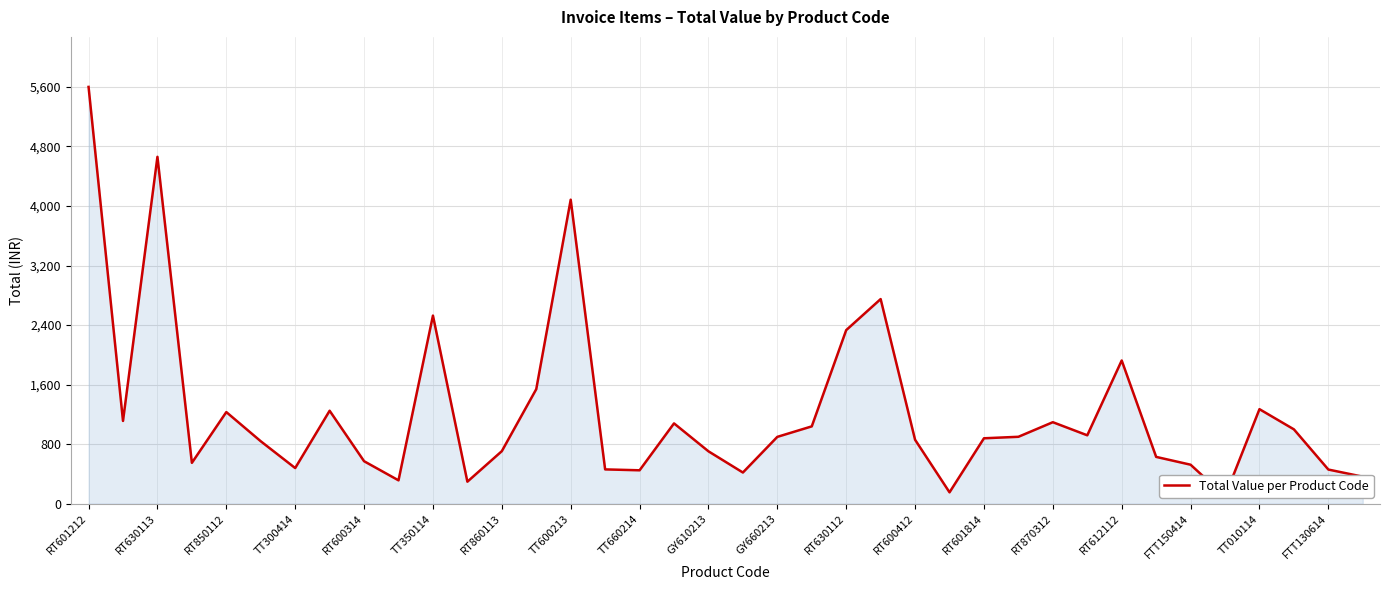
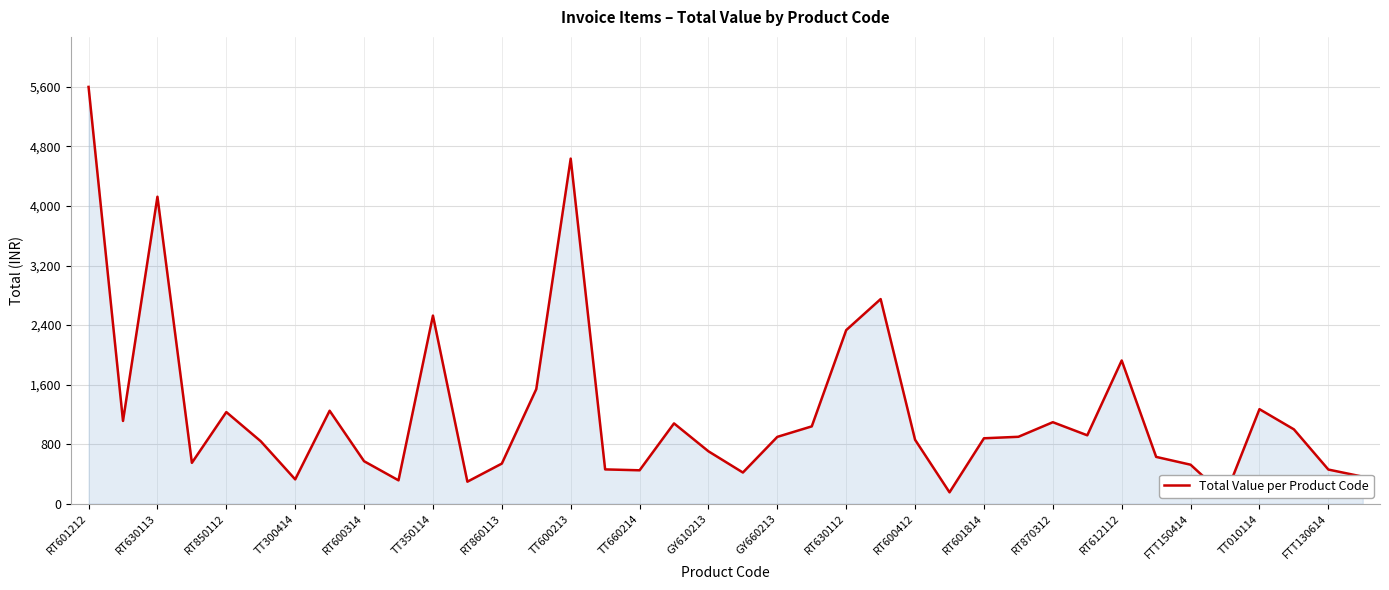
RT630113: 4,700 -> 4,100
TT300414: 500 -> 300
RT860113: 700 -> 500
TT600213: 4,100 -> 4,600
